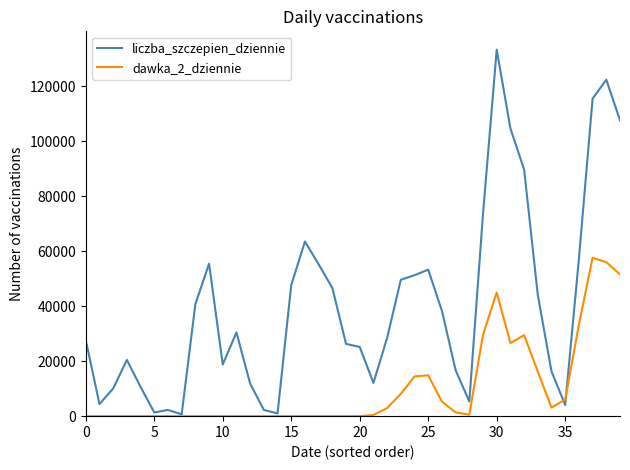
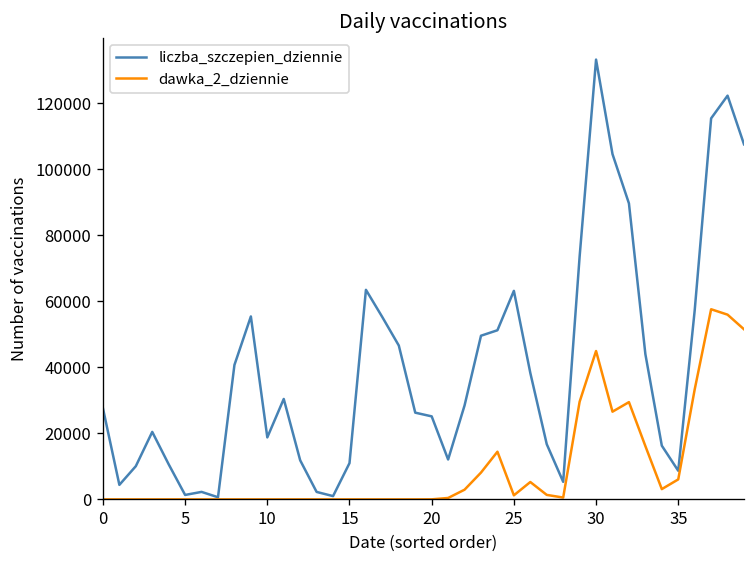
liczba_szczepien_dziennie, 15: 48000 -> 11000
liczba_szczepien_dziennie, 25: 53000 -> 63000
dawka_2_dziennie, 25: 15000 -> 1000
liczba_szczepien_dziennie, 35: 4000 -> 9000
